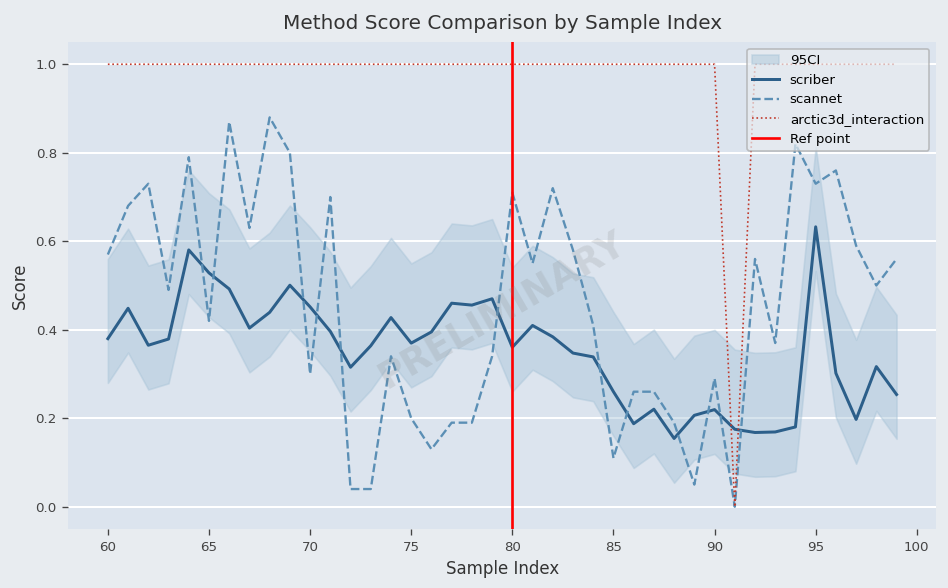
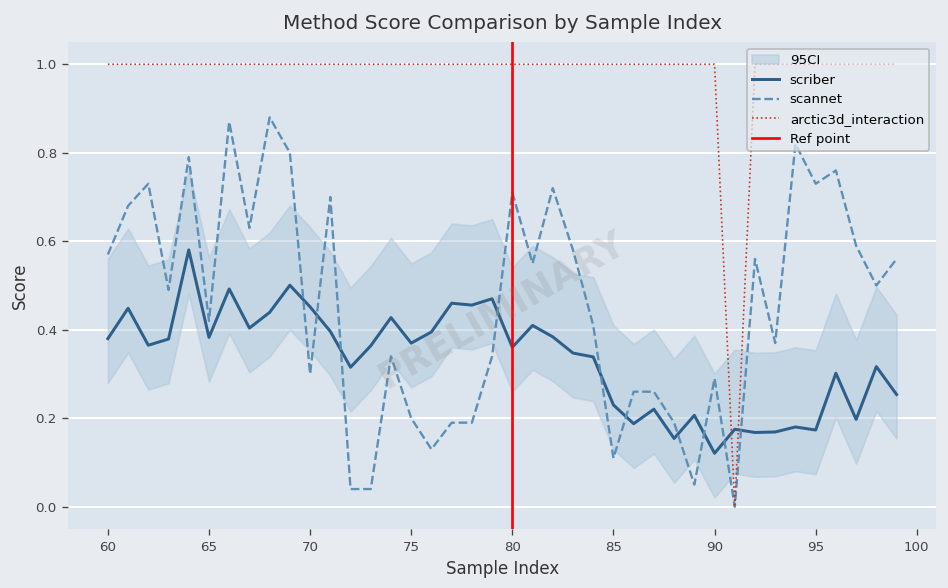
scriber, 65: 0.53 -> 0.38
scriber, 85: 0.26 -> 0.23
scriber, 90: 0.22 -> 0.12
scriber, 95: 0.63 -> 0.17
